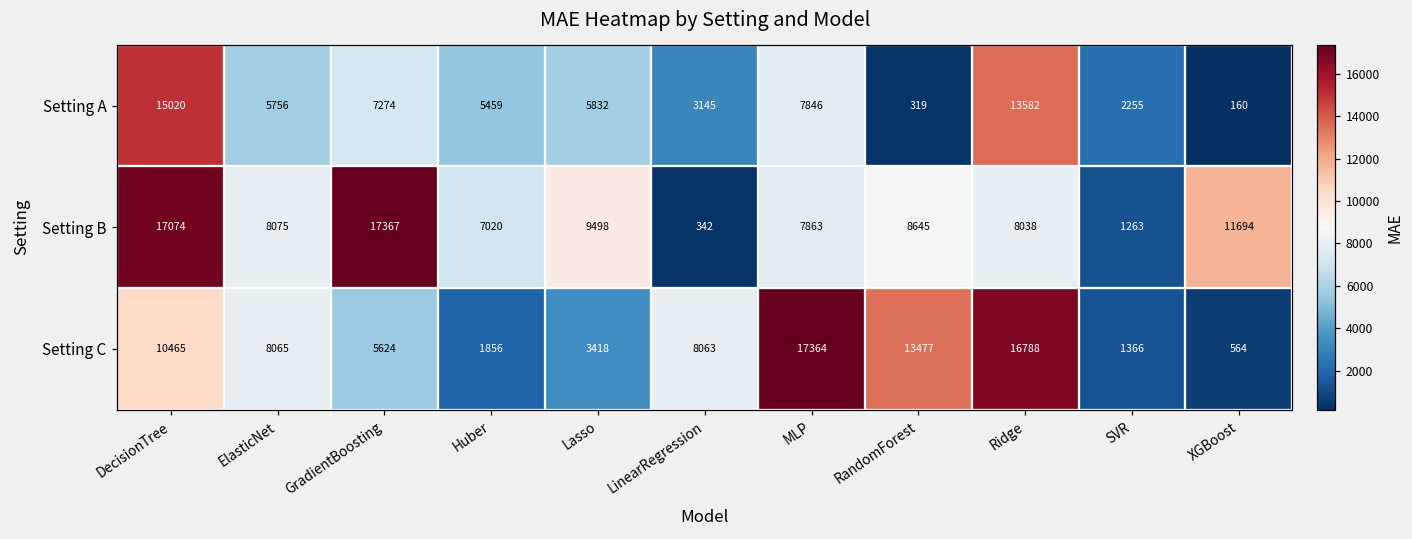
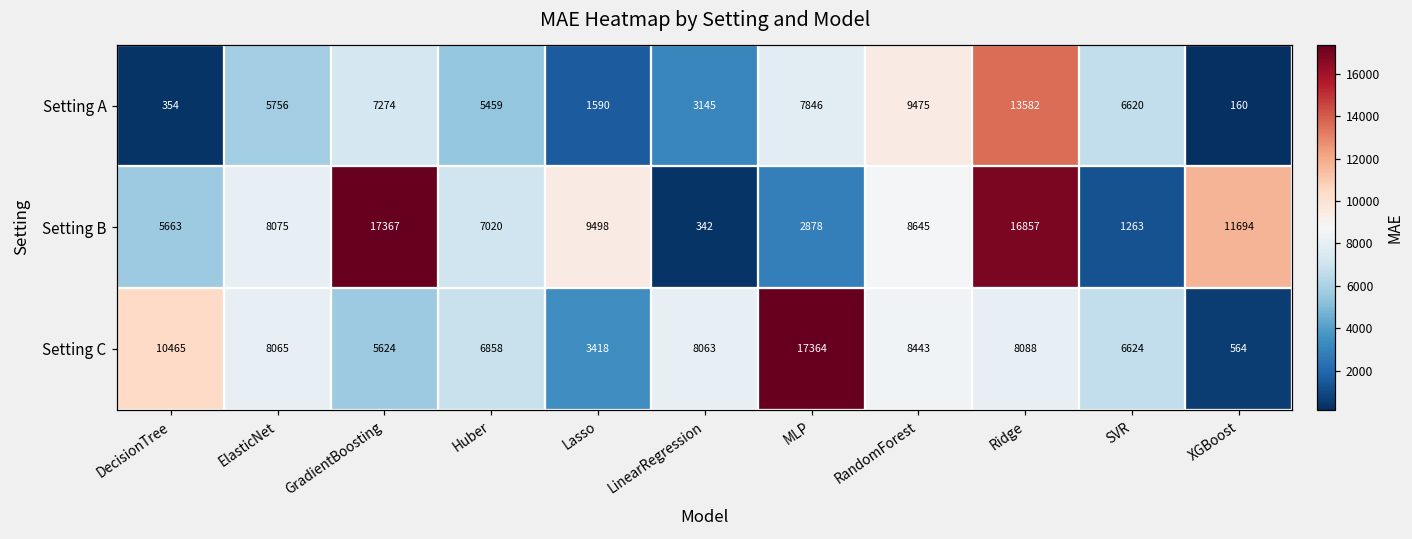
Setting A, DecisionTree: 15020 -> 354
Setting A, Lasso: 5832 -> 1590
Setting A, RandomForest: 319 -> 9475
Setting A, SVR: 2255 -> 6620
Setting B, DecisionTree: 17074 -> 5663
Setting B, MLP: 7863 -> 2878
Setting B, Ridge: 8038 -> 16857
Setting C, Huber: 1856 -> 6858
Setting C, RandomForest: 13477 -> 8443
Setting C, Ridge: 16788 -> 8088
Setting C, SVR: 1366 -> 6624
